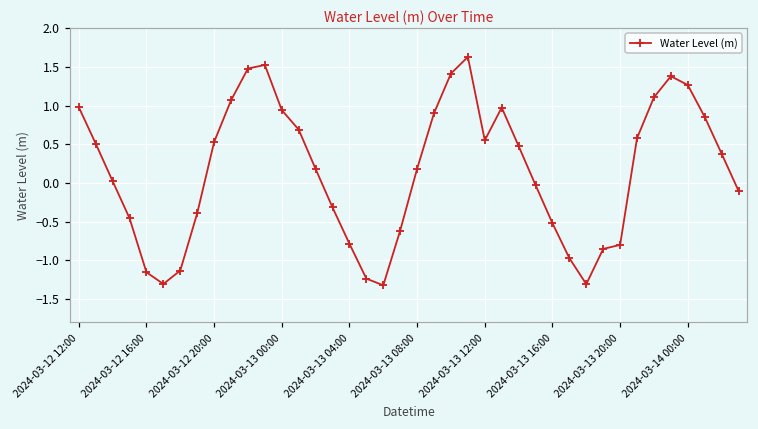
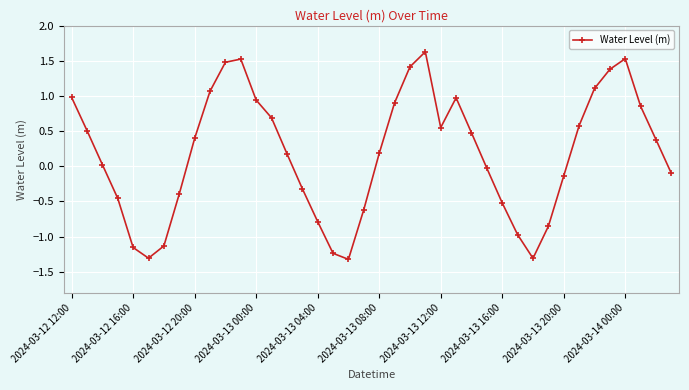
2024-03-12 20:00: 0.5 -> 0.4
2024-03-13 20:00: -0.8 -> -0.1
2024-03-14 00:00: 1.3 -> 1.5
